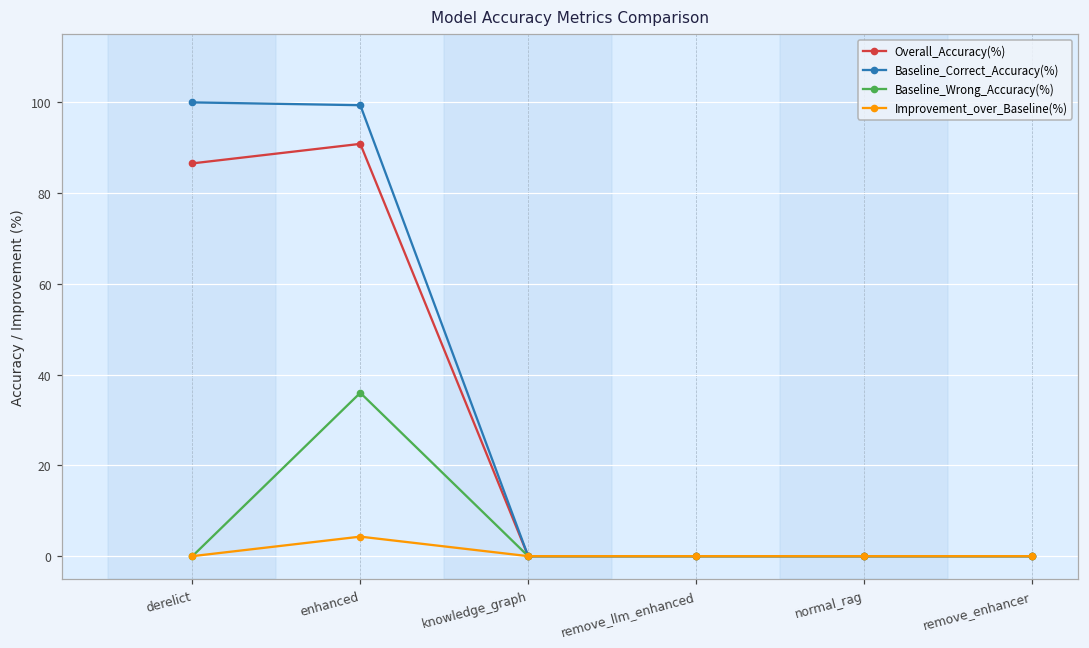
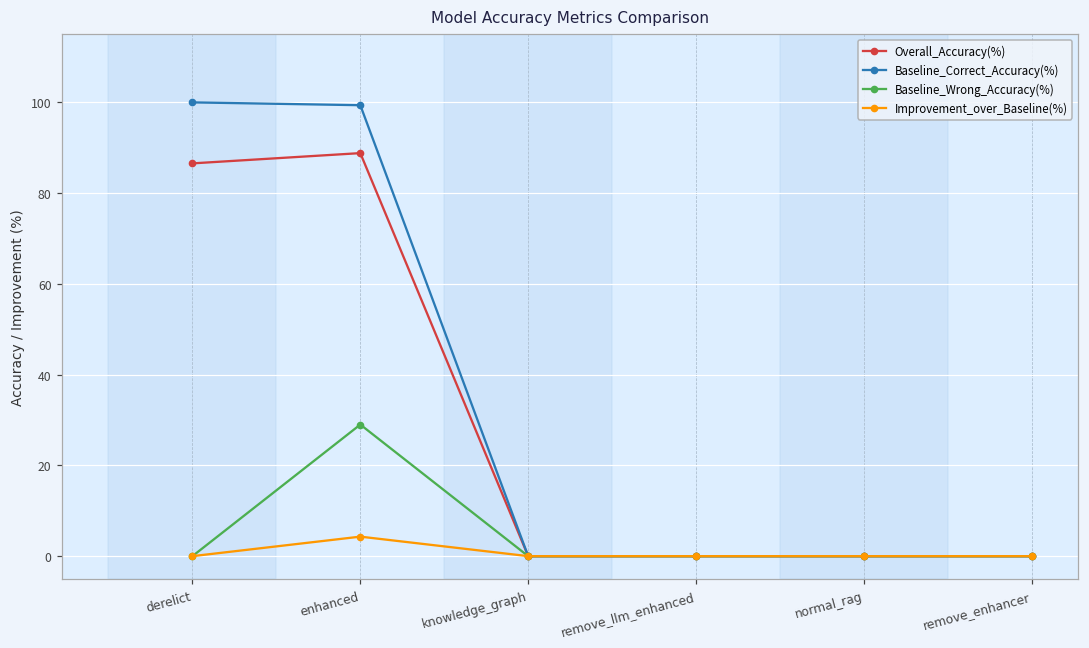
Overall_Accuracy(%), enhanced: 91 -> 89
Baseline_Wrong_Accuracy(%), enhanced: 36 -> 29
